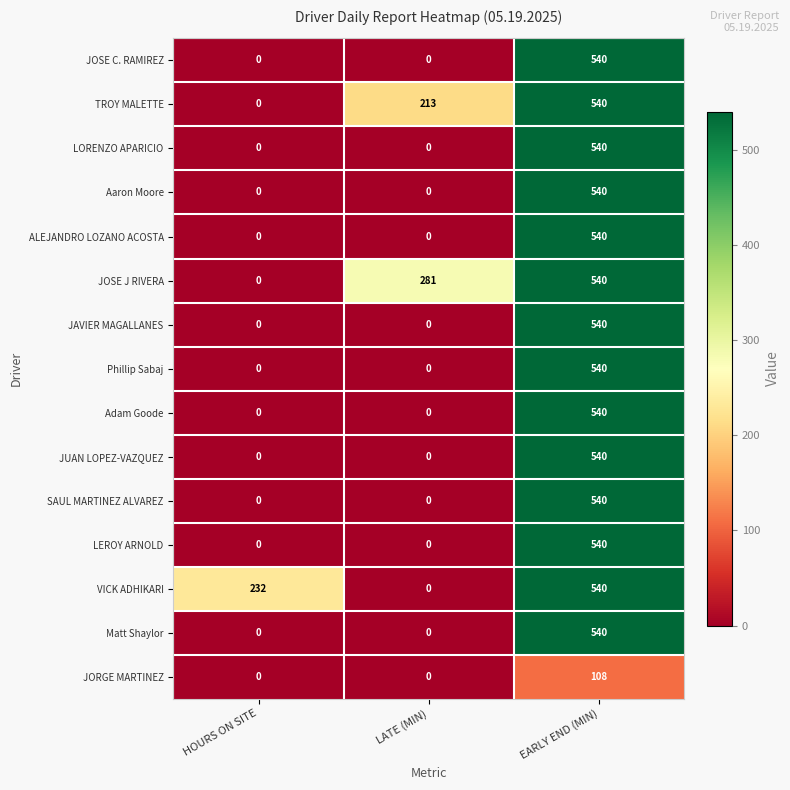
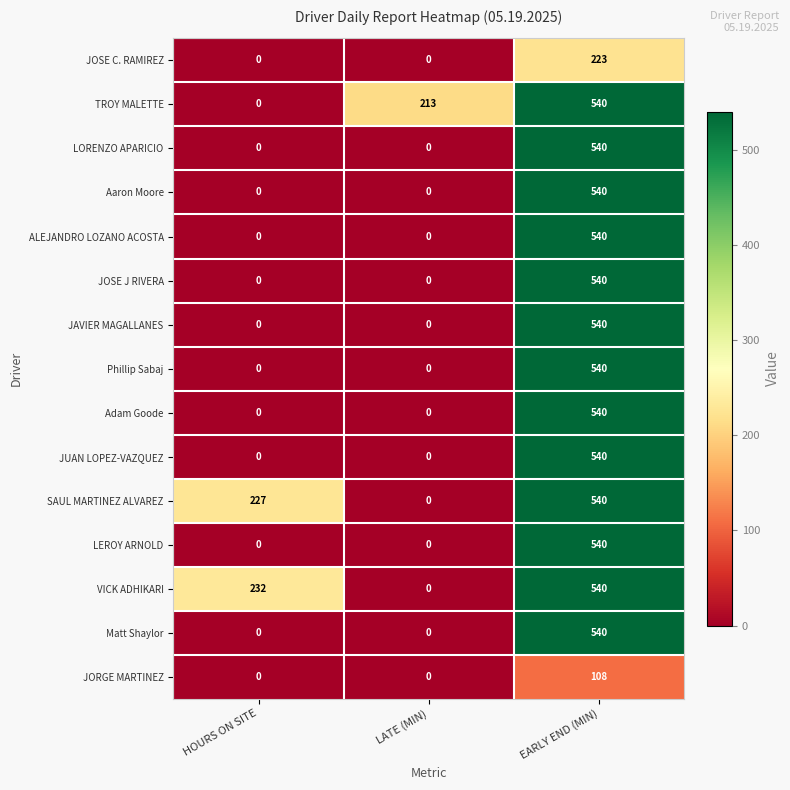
JOSE C. RAMIREZ, EARLY END (MIN): 540 -> 223
JOSE J RIVERA, LATE (MIN): 281 -> 0
SAUL MARTINEZ ALVAREZ, HOURS ON SITE: 0 -> 227
